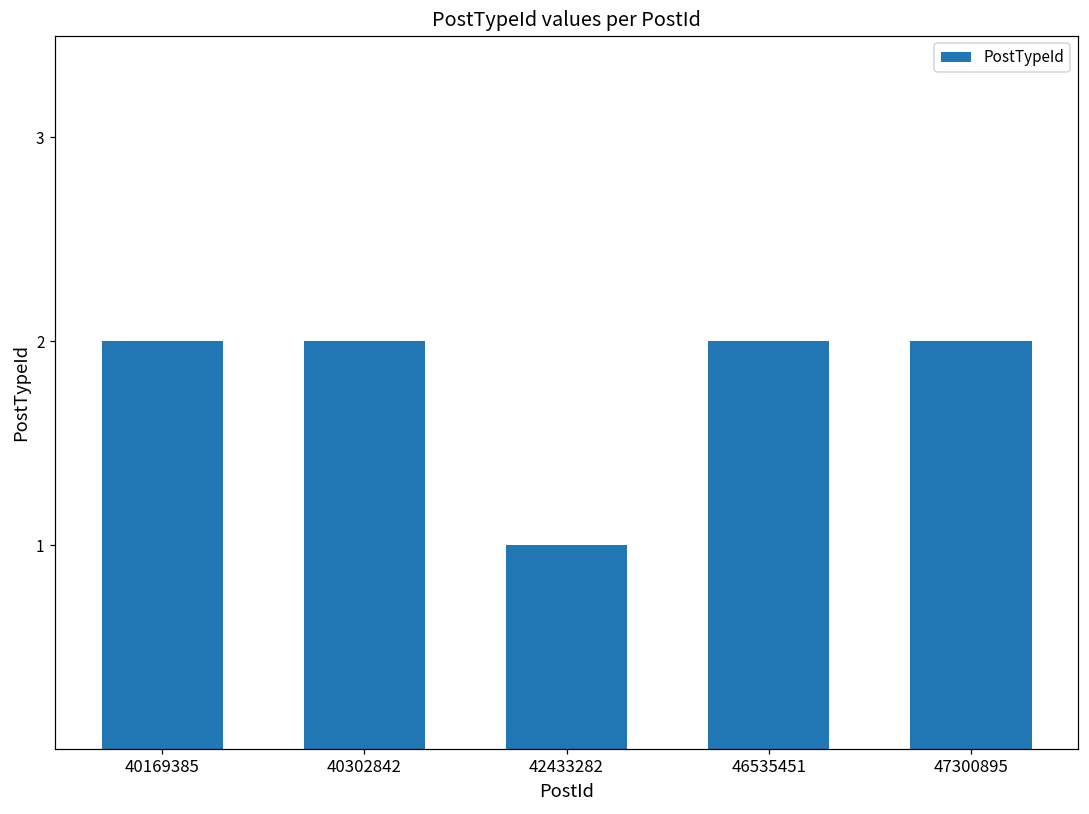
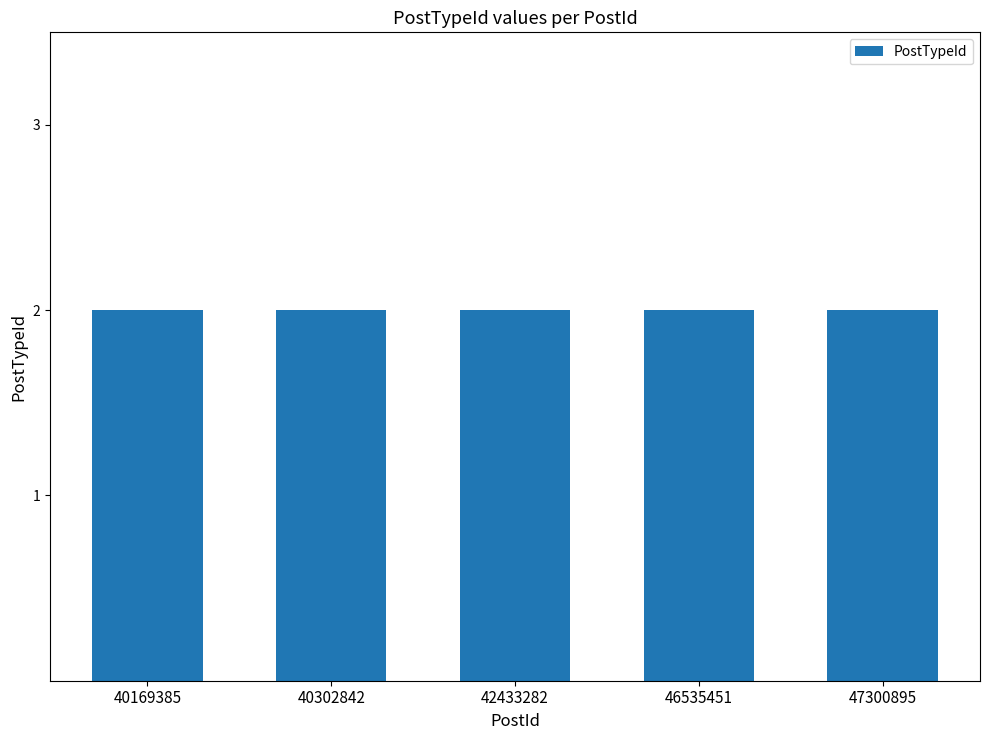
42433282: 1 -> 2
